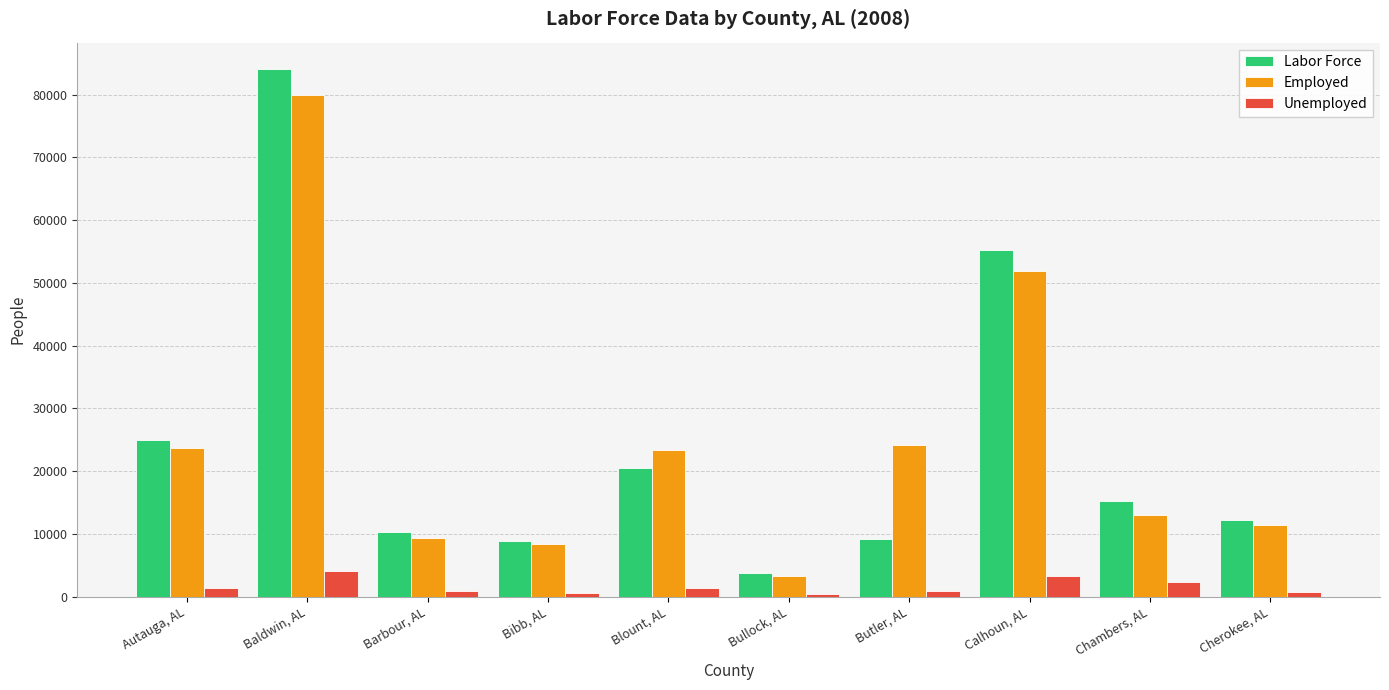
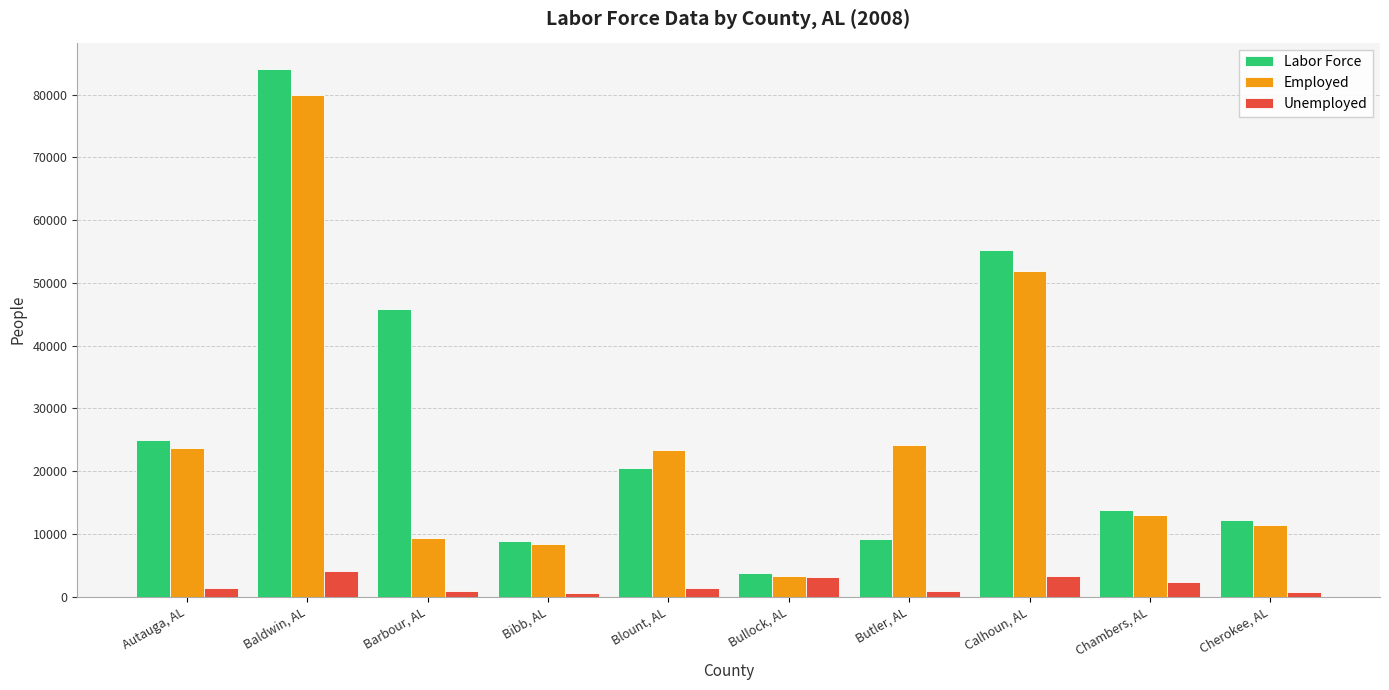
Labor Force, Barbour, AL: 10000 -> 46000
Unemployed, Bullock, AL: 0 -> 3000
Labor Force, Chambers, AL: 15000 -> 14000
